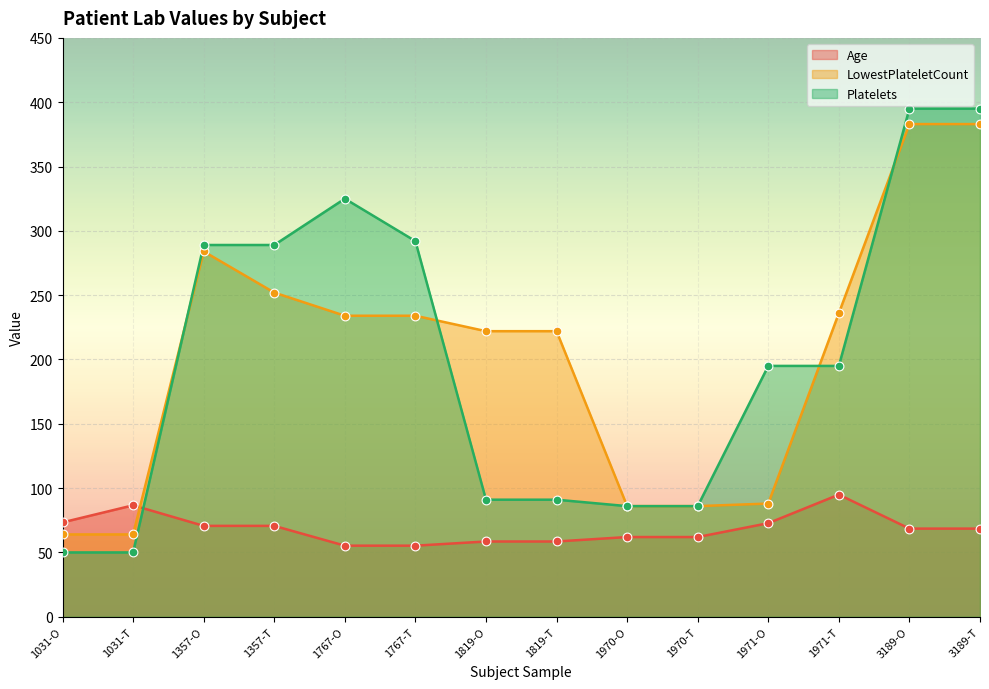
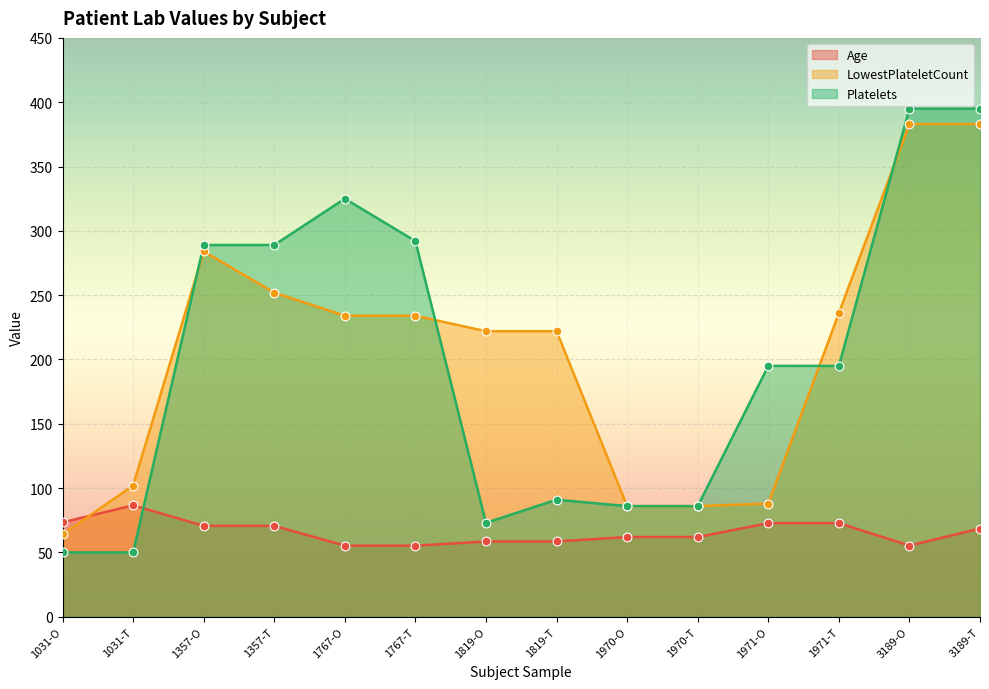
LowestPlateletCount, 1031-T: 64 -> 102
Platelets, 1819-O: 91 -> 73
Age, 1971-T: 95 -> 73
Age, 3189-O: 69 -> 55
